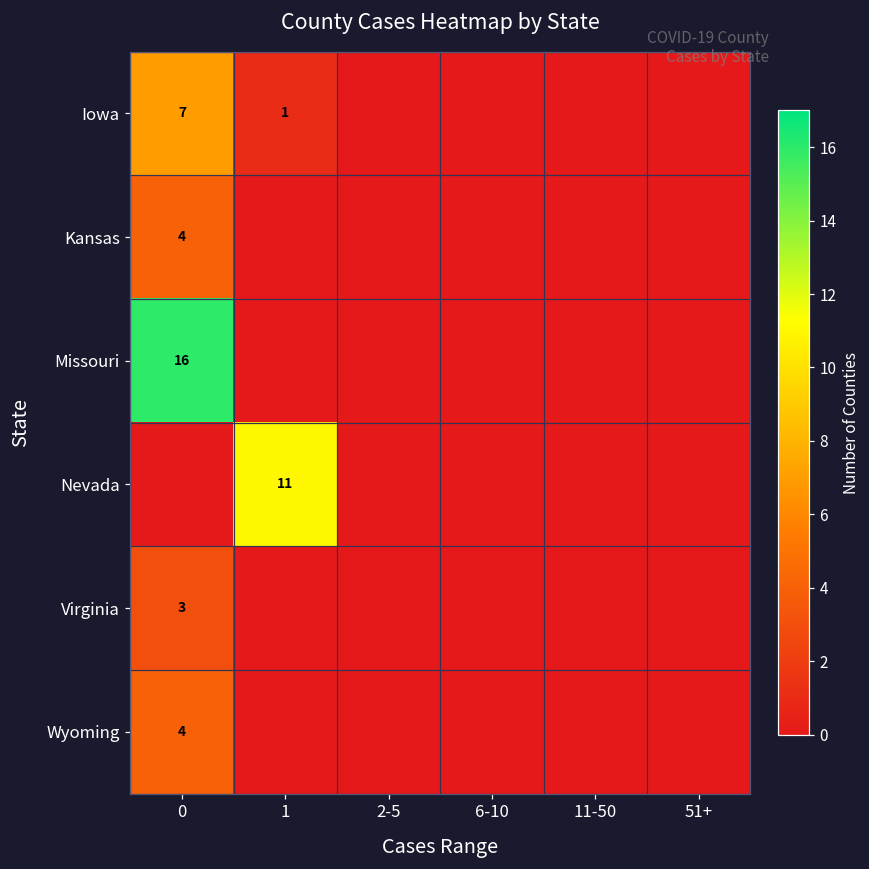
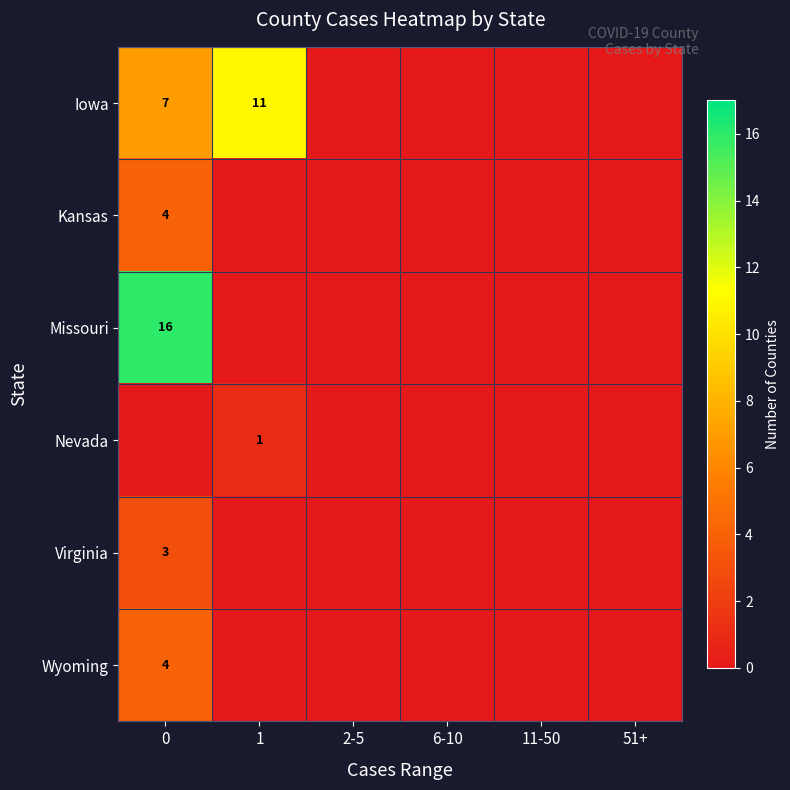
Iowa, 1: 1 -> 11
Nevada, 1: 11 -> 1
